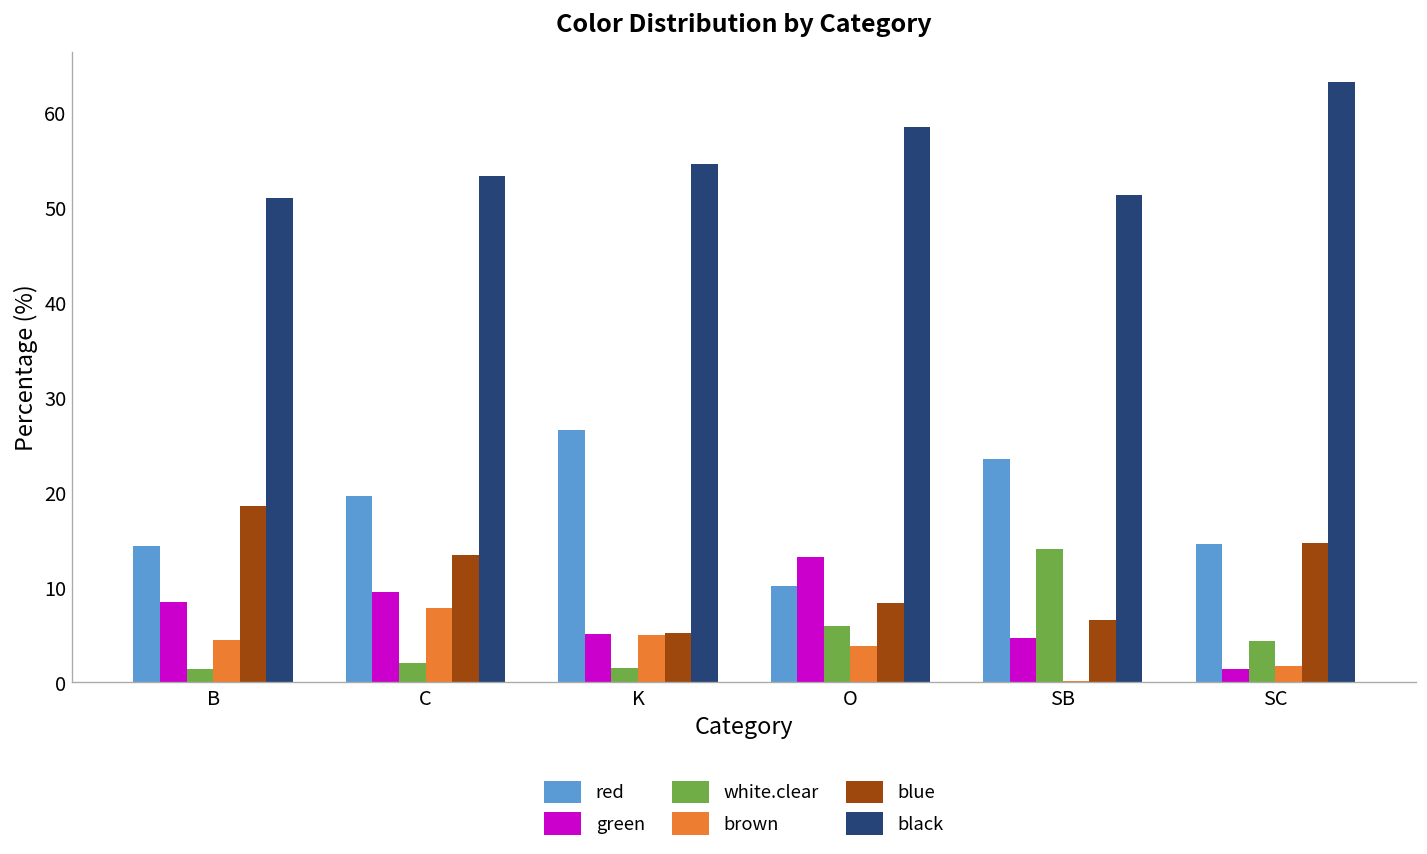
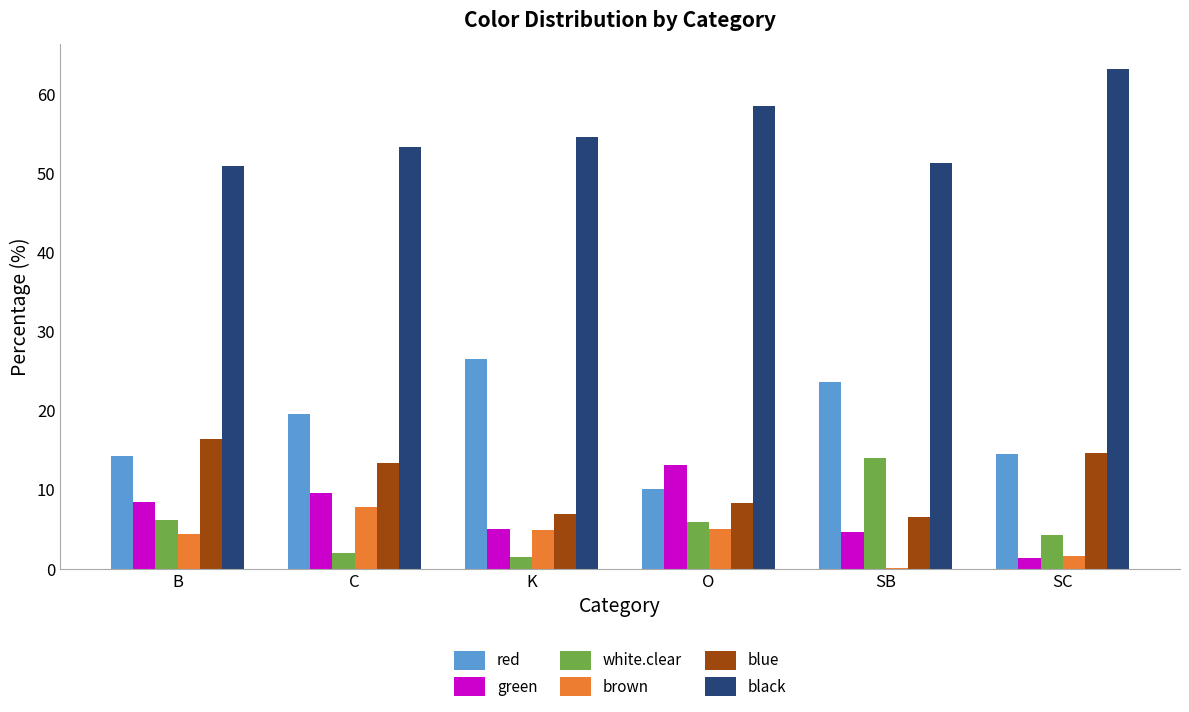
white.clear, B: 1 -> 6
blue, B: 19 -> 16
blue, K: 5 -> 7
brown, O: 4 -> 5
